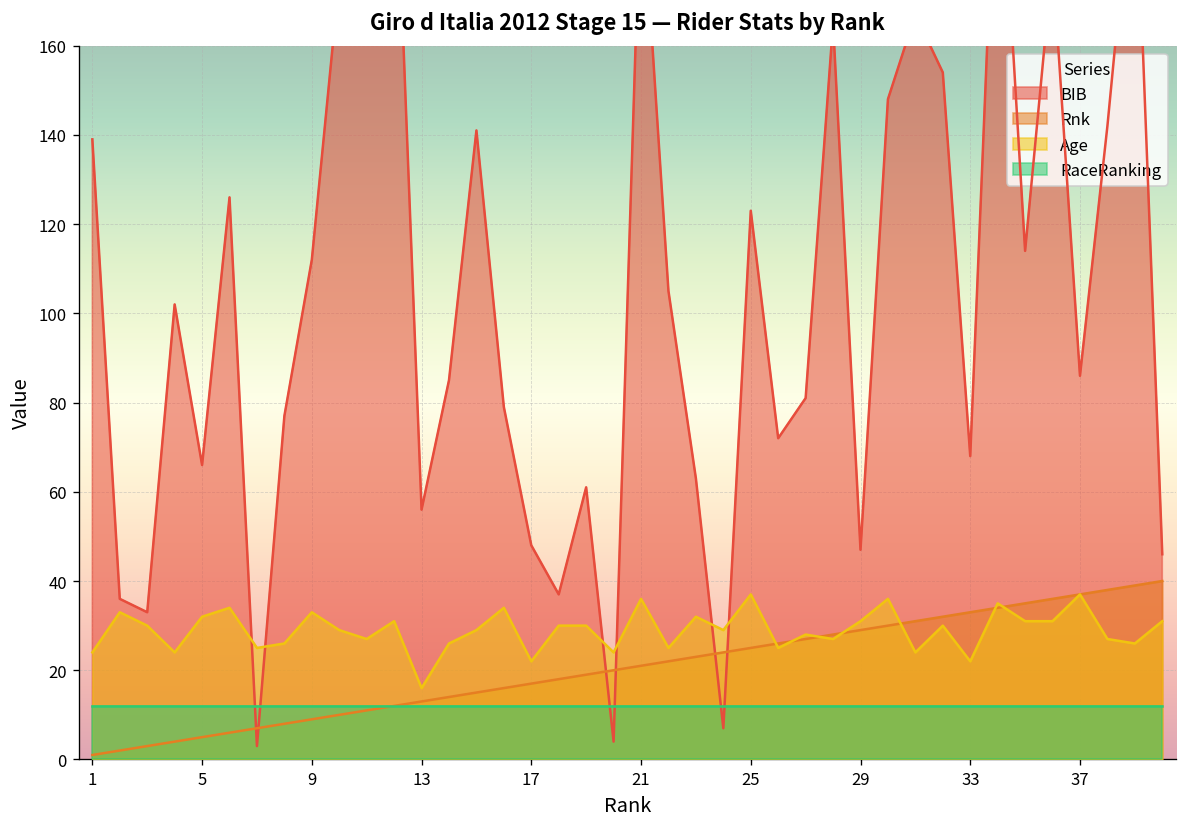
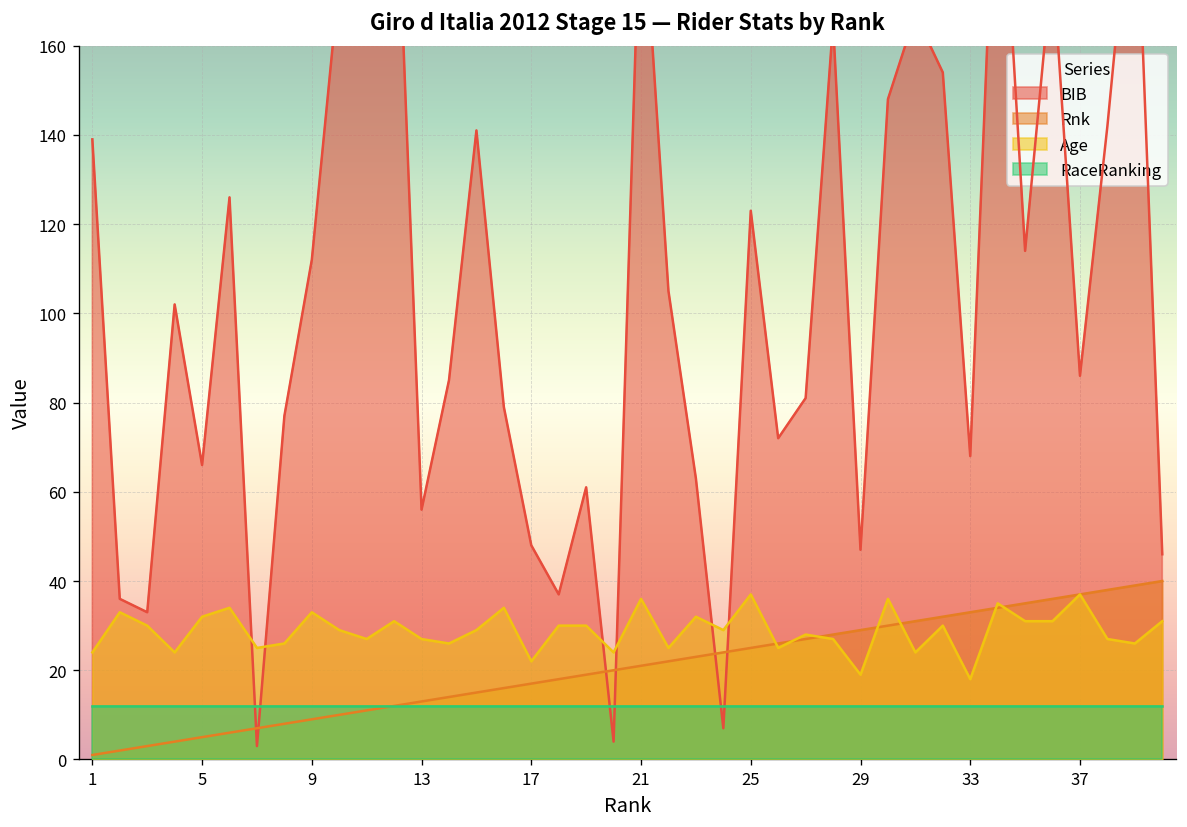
Age, 13: 16 -> 27
Age, 29: 31 -> 19
Age, 33: 22 -> 18
